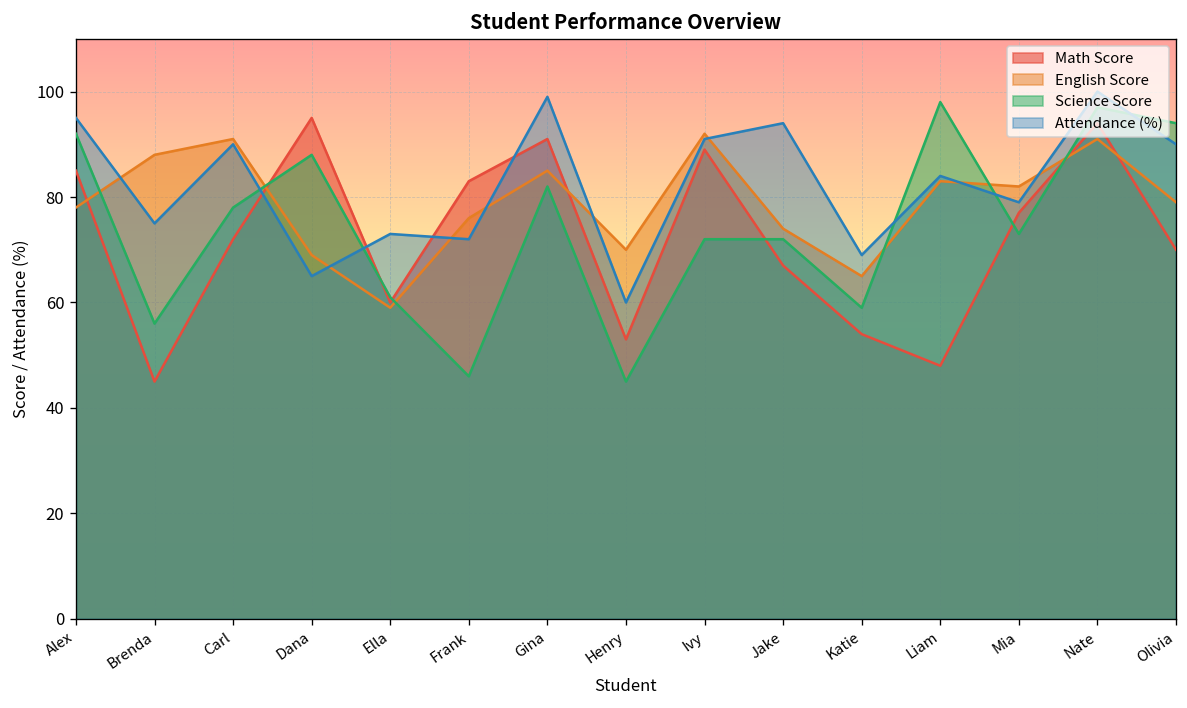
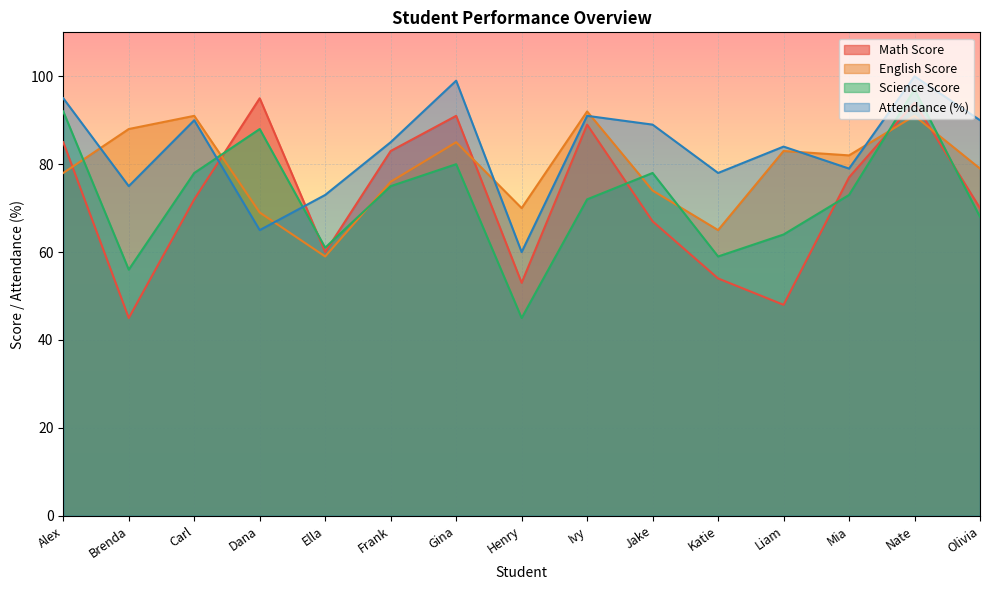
Science Score, Frank: 46 -> 75
Attendance (%), Frank: 72 -> 85
Science Score, Gina: 82 -> 80
Science Score, Jake: 72 -> 78
Attendance (%), Jake: 94 -> 89
Attendance (%), Katie: 69 -> 78
Science Score, Liam: 98 -> 64
Science Score, Olivia: 94 -> 68
